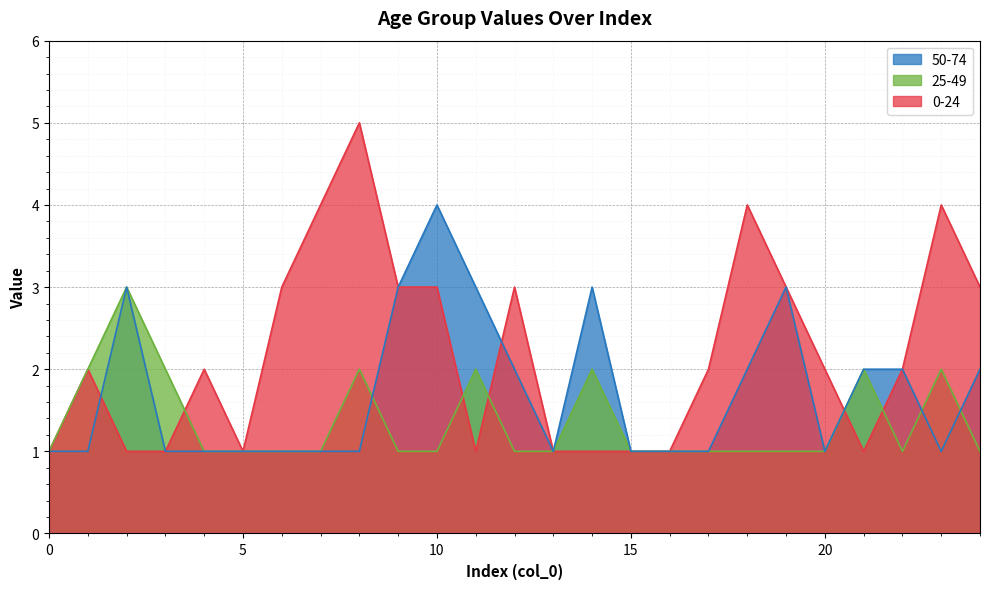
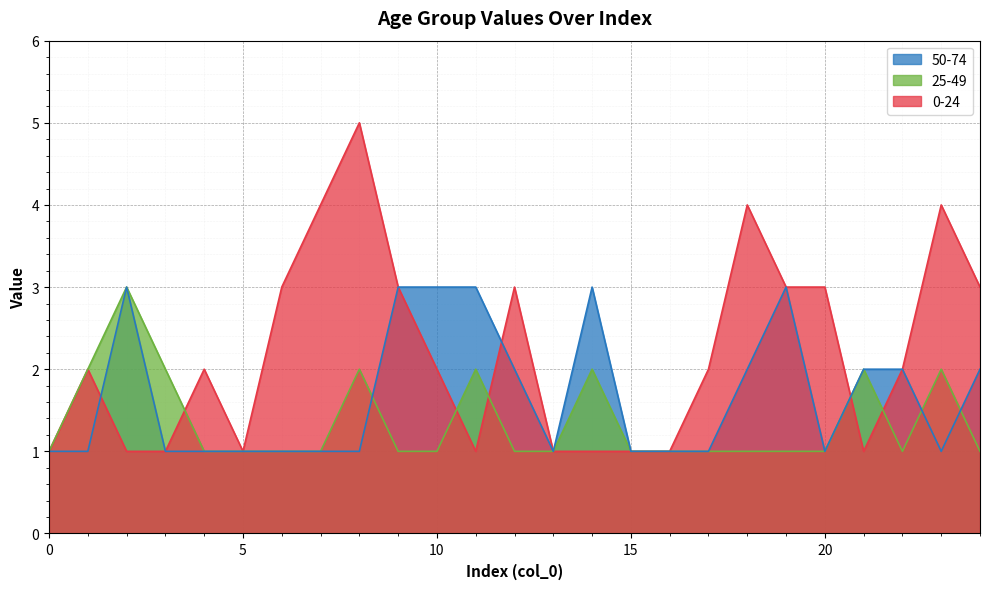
50-74, 10: 4 -> 3
0-24, 10: 3 -> 2
0-24, 20: 2 -> 3
